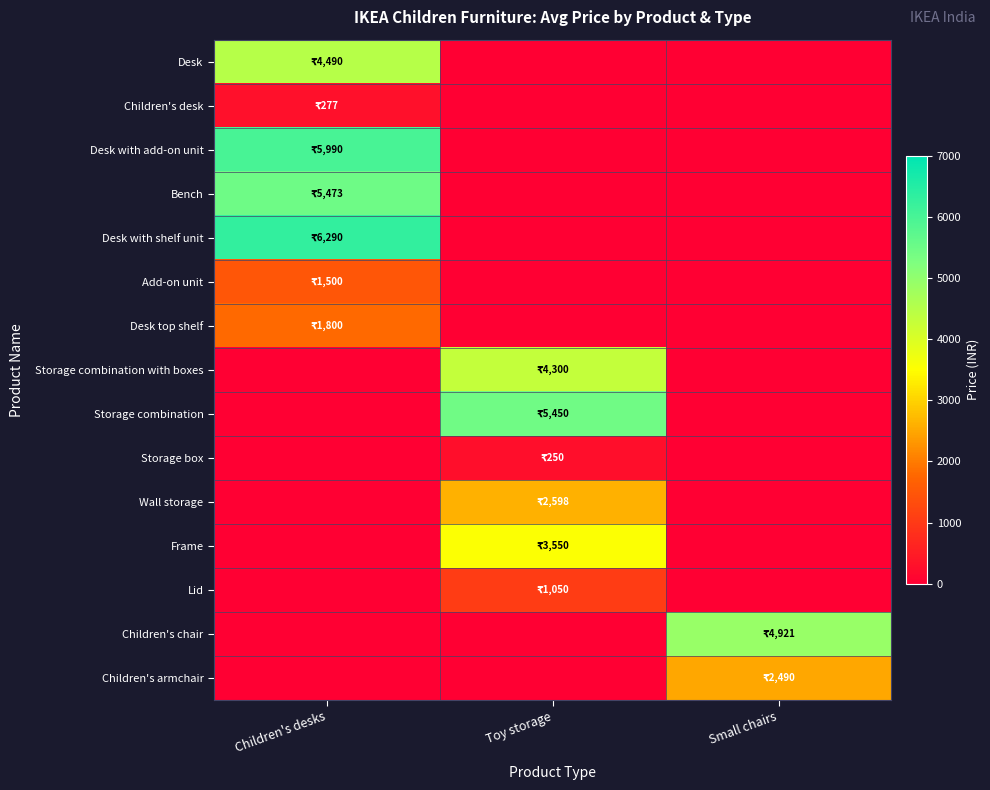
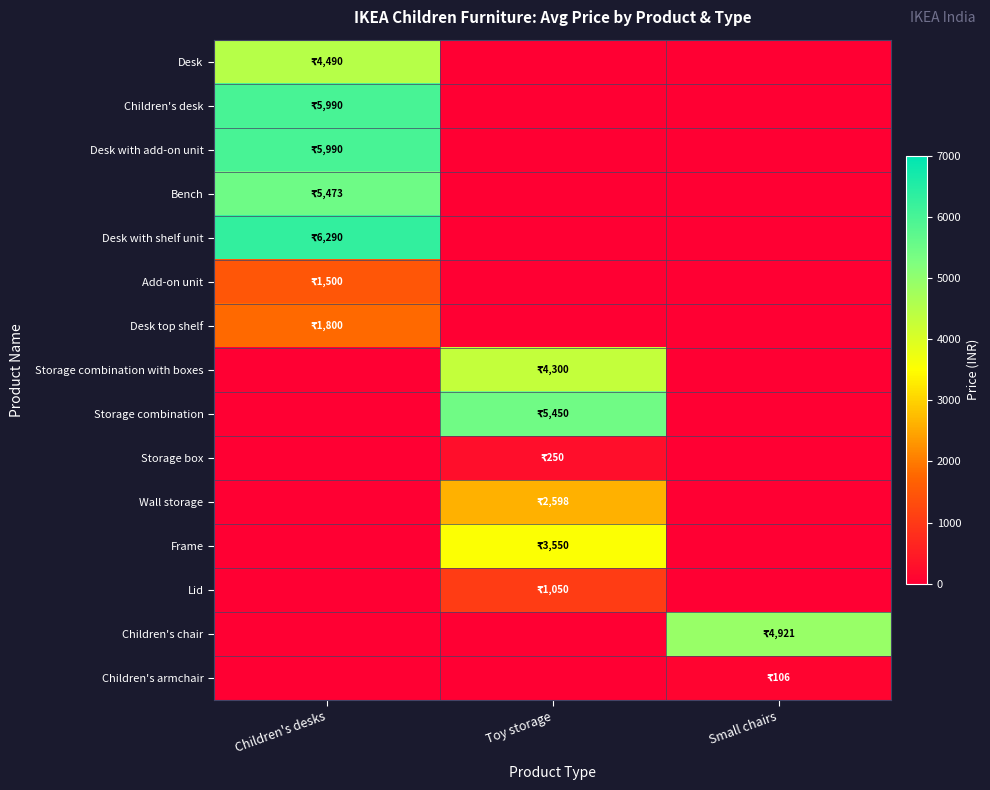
Children's desk, Children's desks: 277 -> 5,990
Children's armchair, Small chairs: 2,490 -> 106
